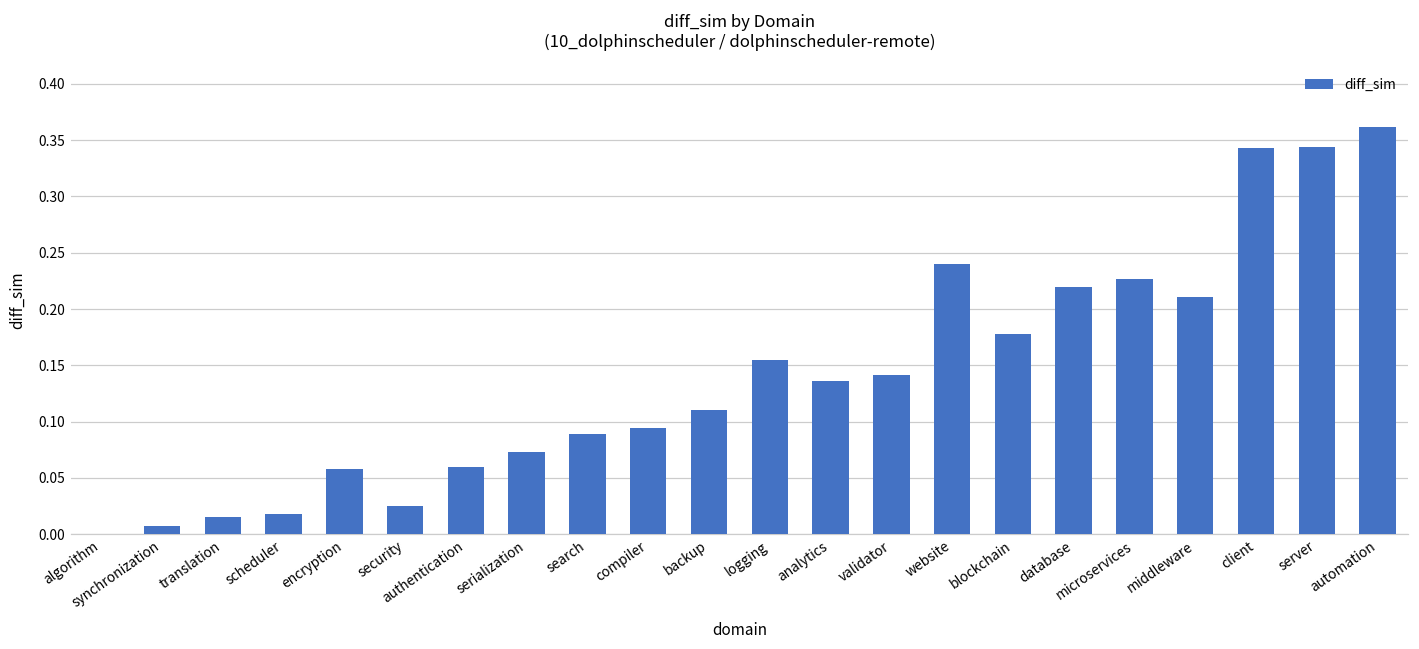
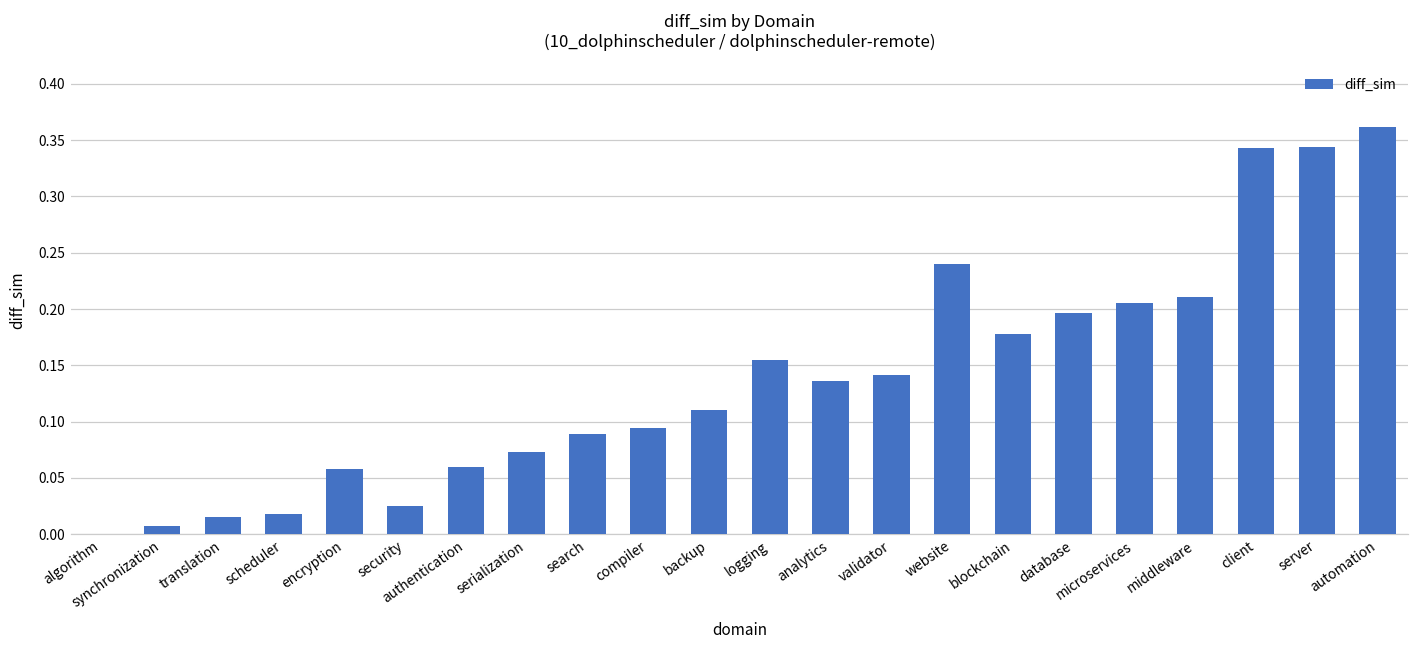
database: 0.220 -> 0.197
microservices: 0.227 -> 0.206
